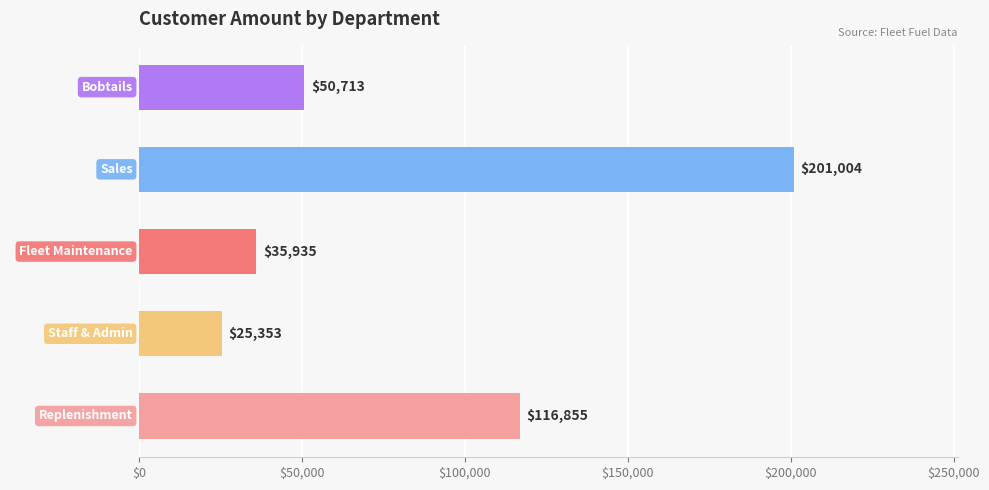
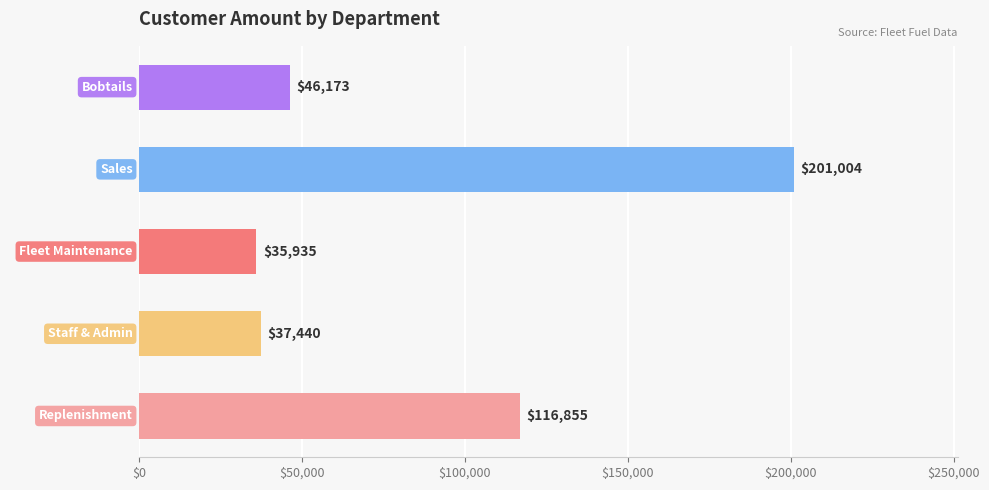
Bobtails: $50,713 -> $46,173
Staff & Admin: $25,353 -> $37,440
